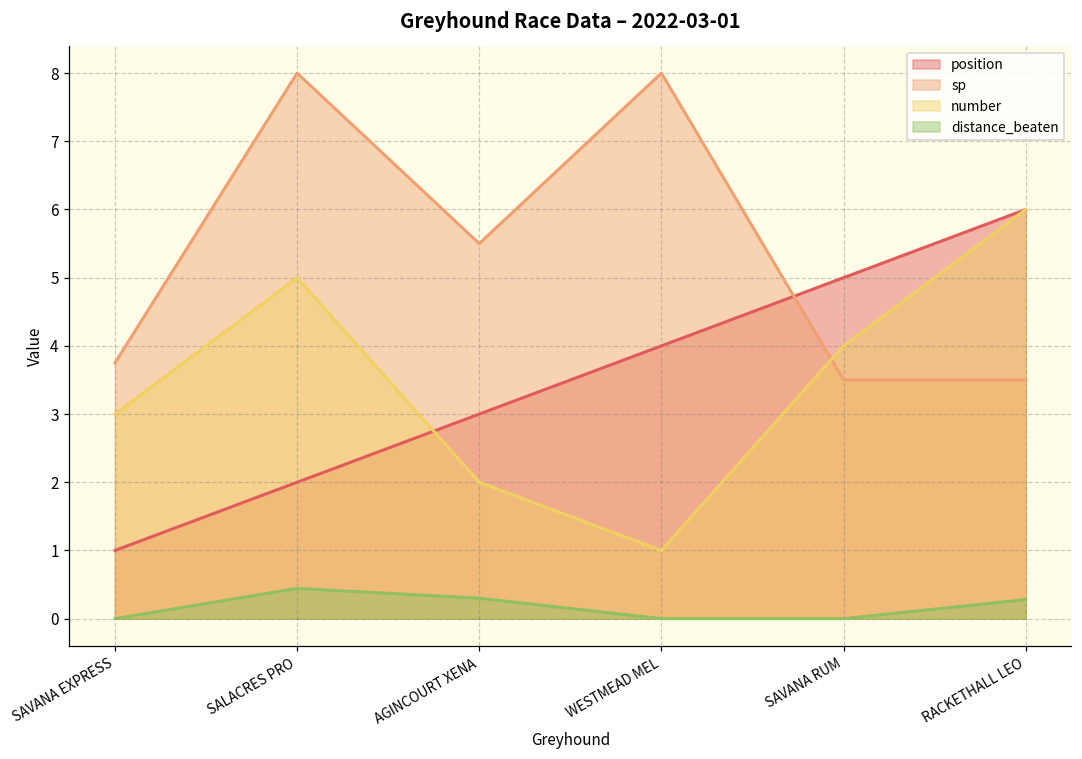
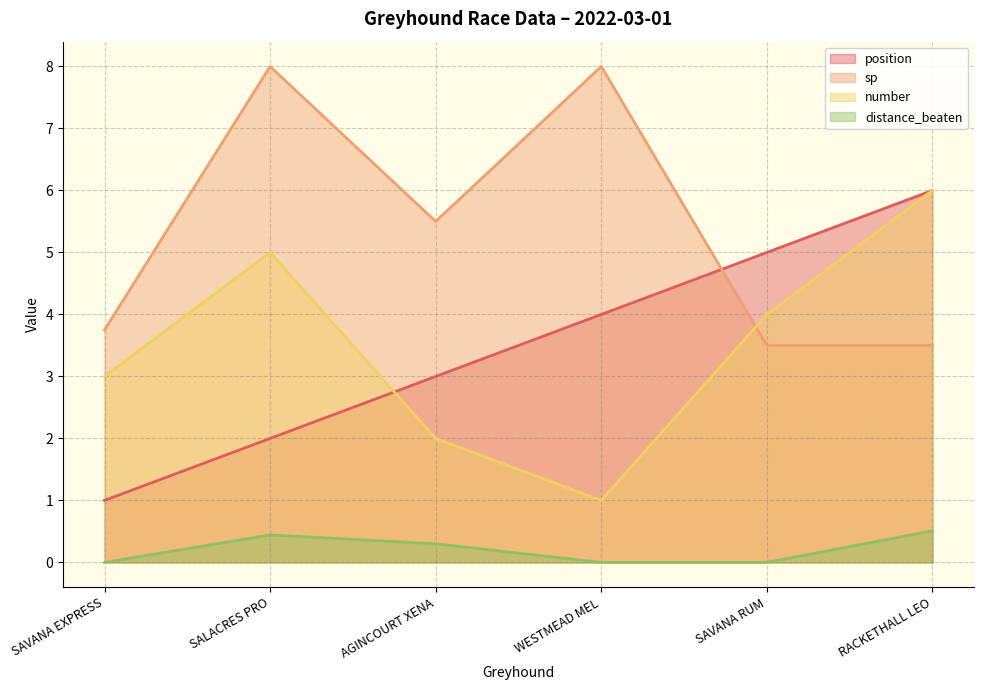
distance_beaten, RACKETHALL LEO: 0.3 -> 0.5
